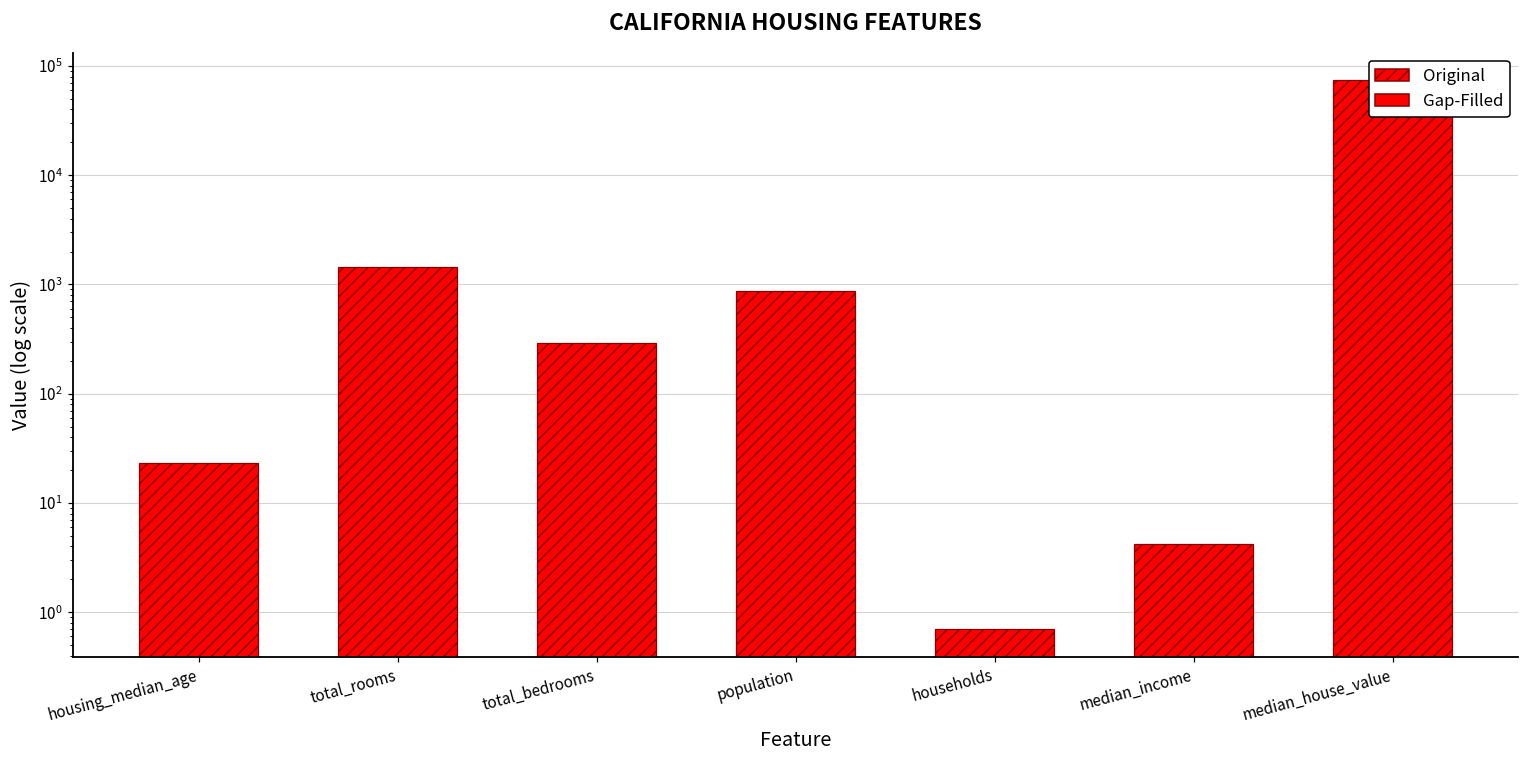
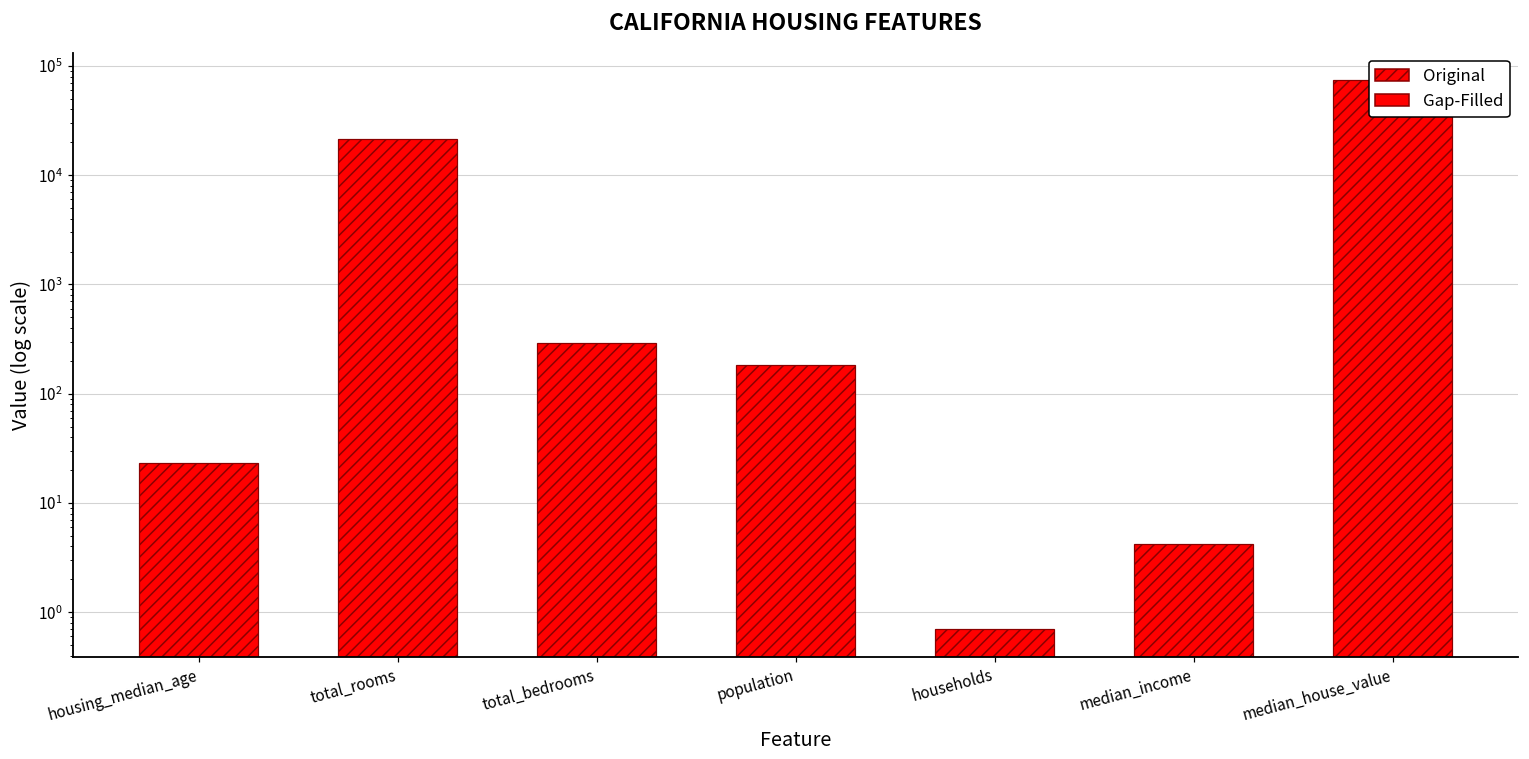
total_rooms: 1500 -> 22000
population: 900 -> 180
